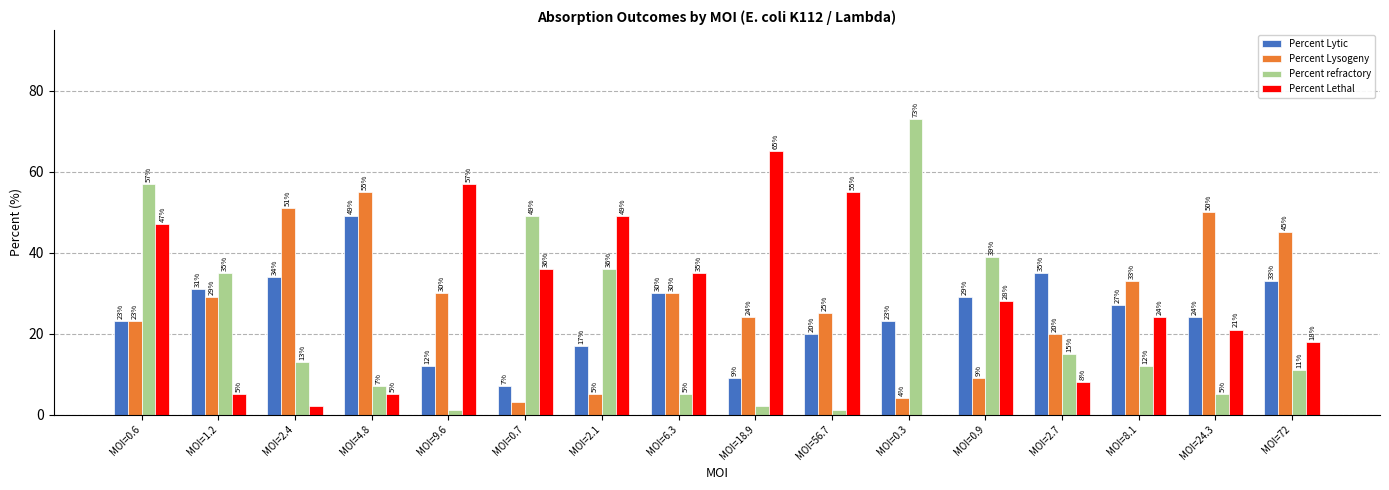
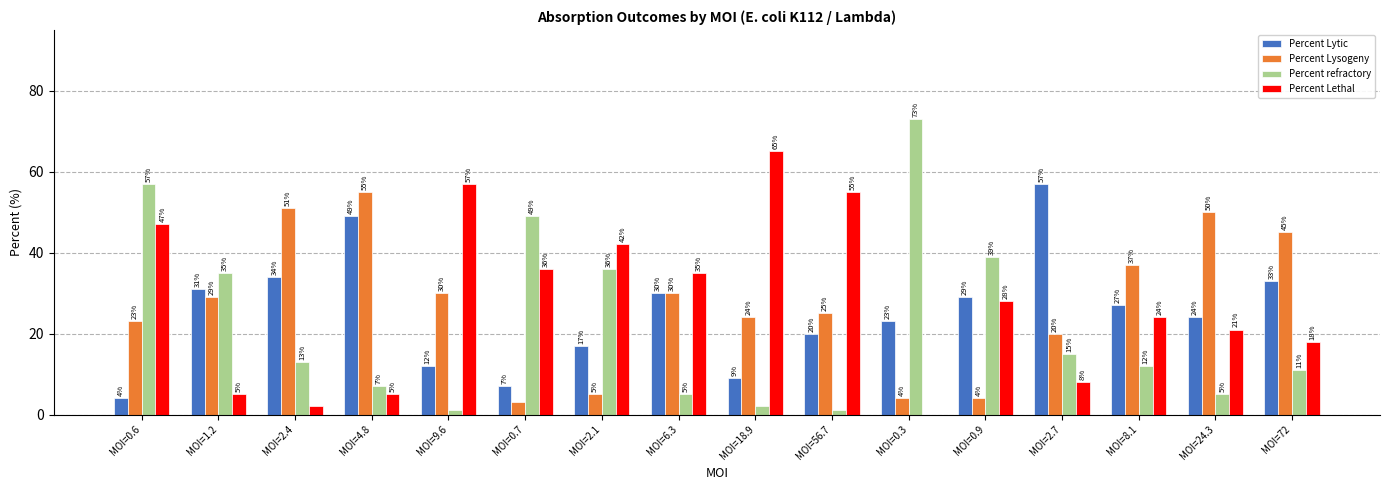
Percent Lytic, MOI=0.6: 23% -> 4%
Percent Lethal, MOI=2.1: 49% -> 42%
Percent Lysogeny, MOI=0.9: 9% -> 4%
Percent Lytic, MOI=2.7: 35% -> 57%
Percent Lysogeny, MOI=8.1: 33% -> 37%
